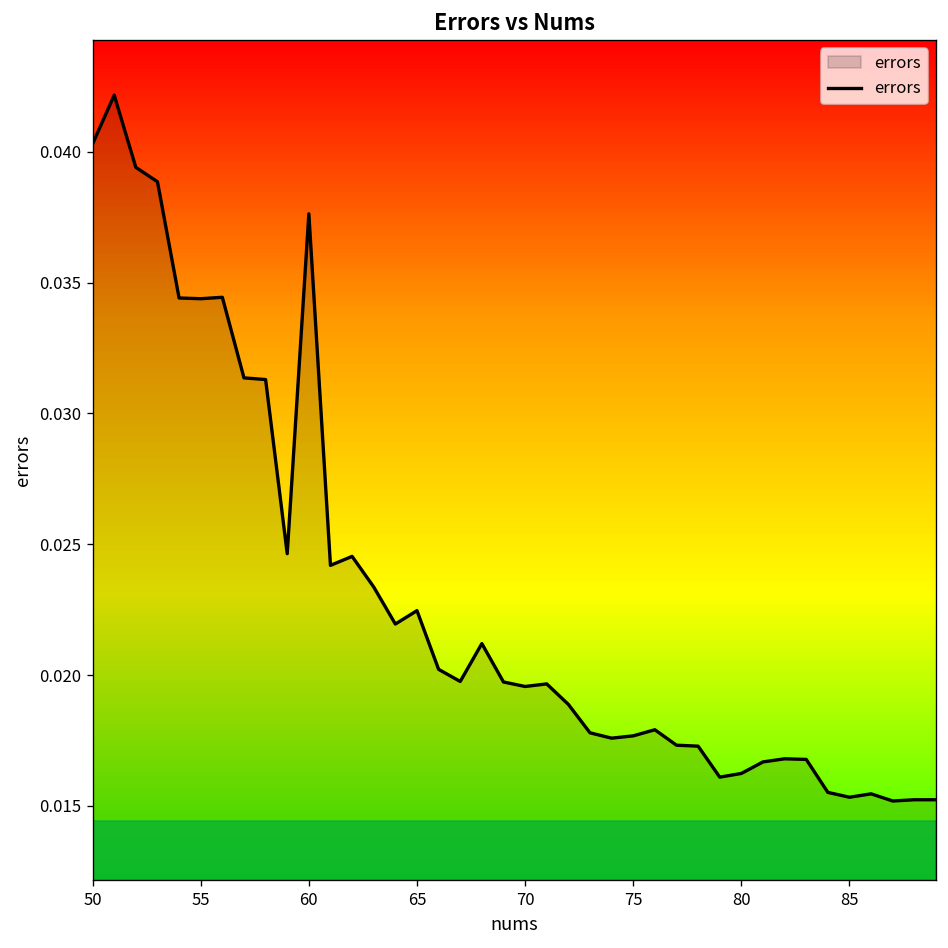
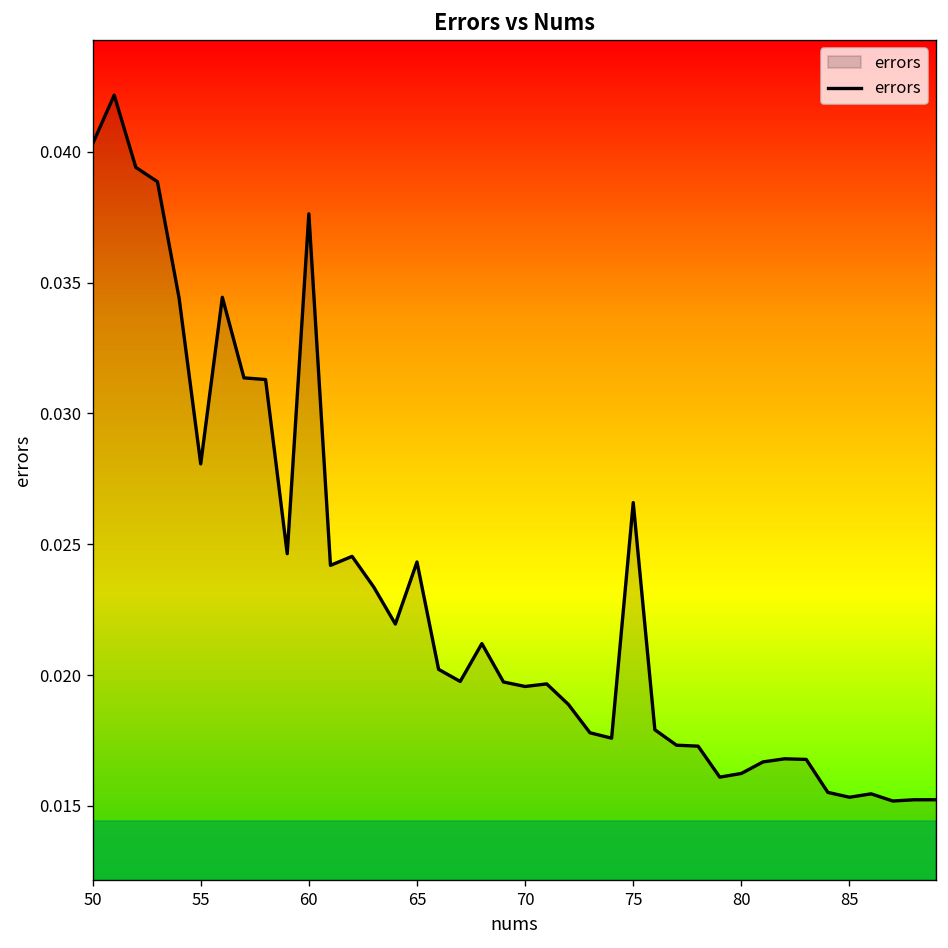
55: 0.0344 -> 0.0281
65: 0.0225 -> 0.0243
75: 0.0177 -> 0.0266
